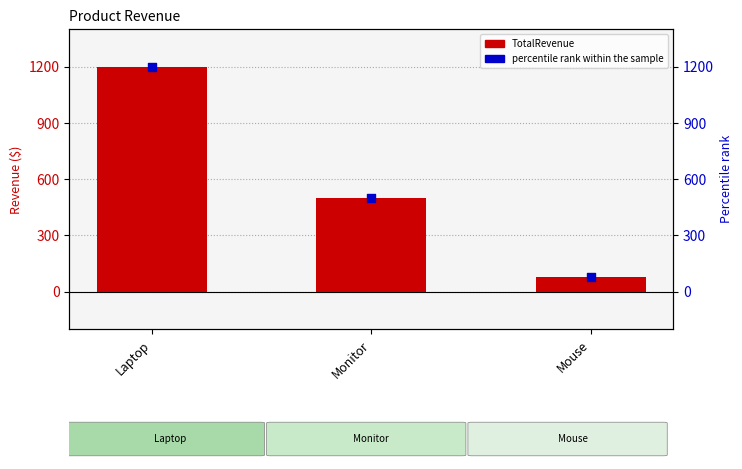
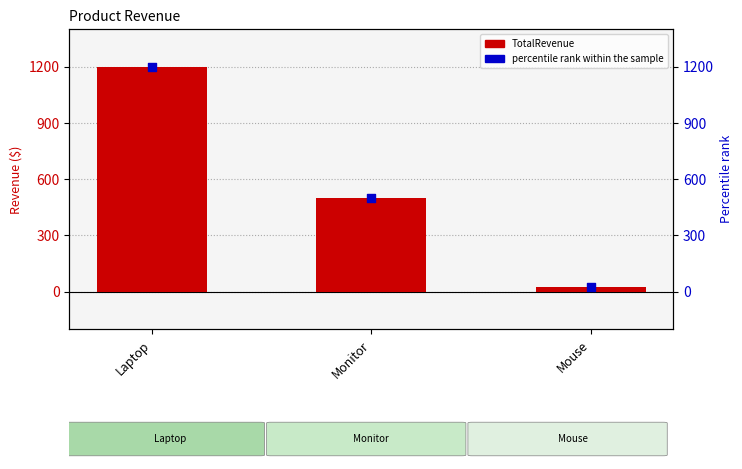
TotalRevenue, Mouse: 80 -> 30
